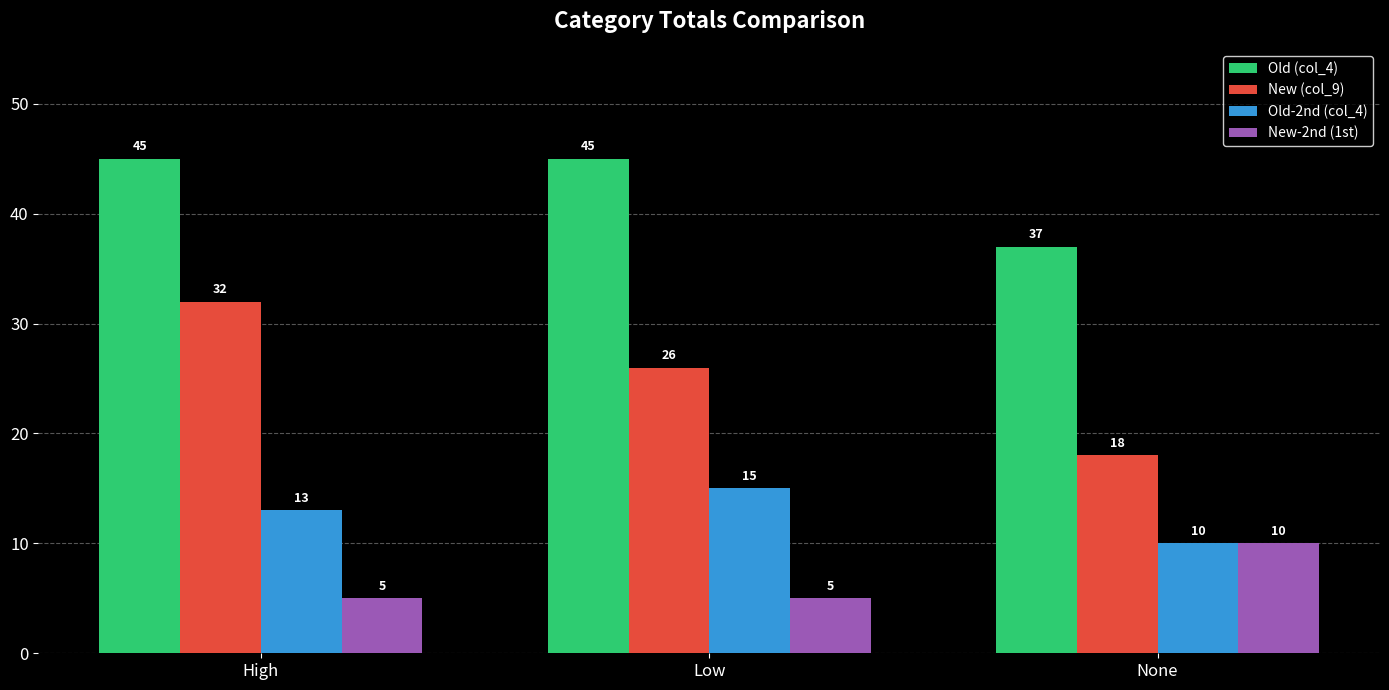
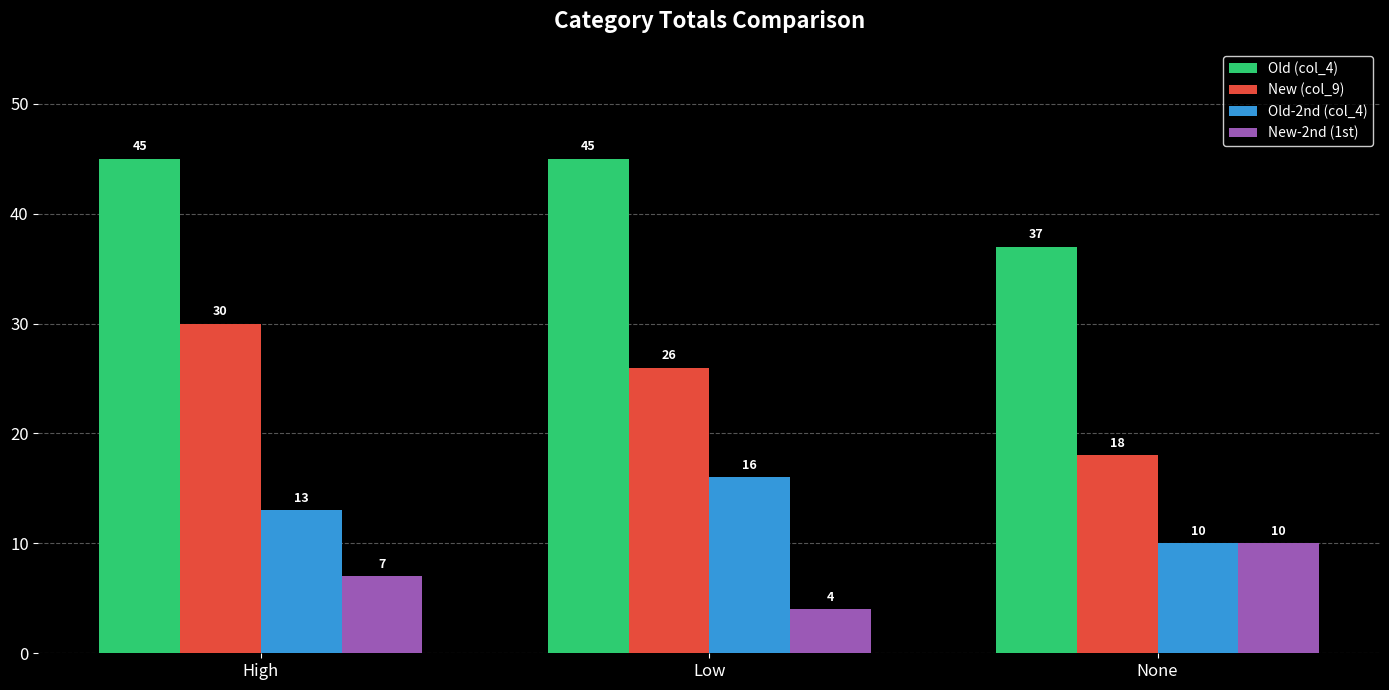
New (col_9), High: 32 -> 30
New-2nd (1st), High: 5 -> 7
Old-2nd (col_4), Low: 15 -> 16
New-2nd (1st), Low: 5 -> 4
